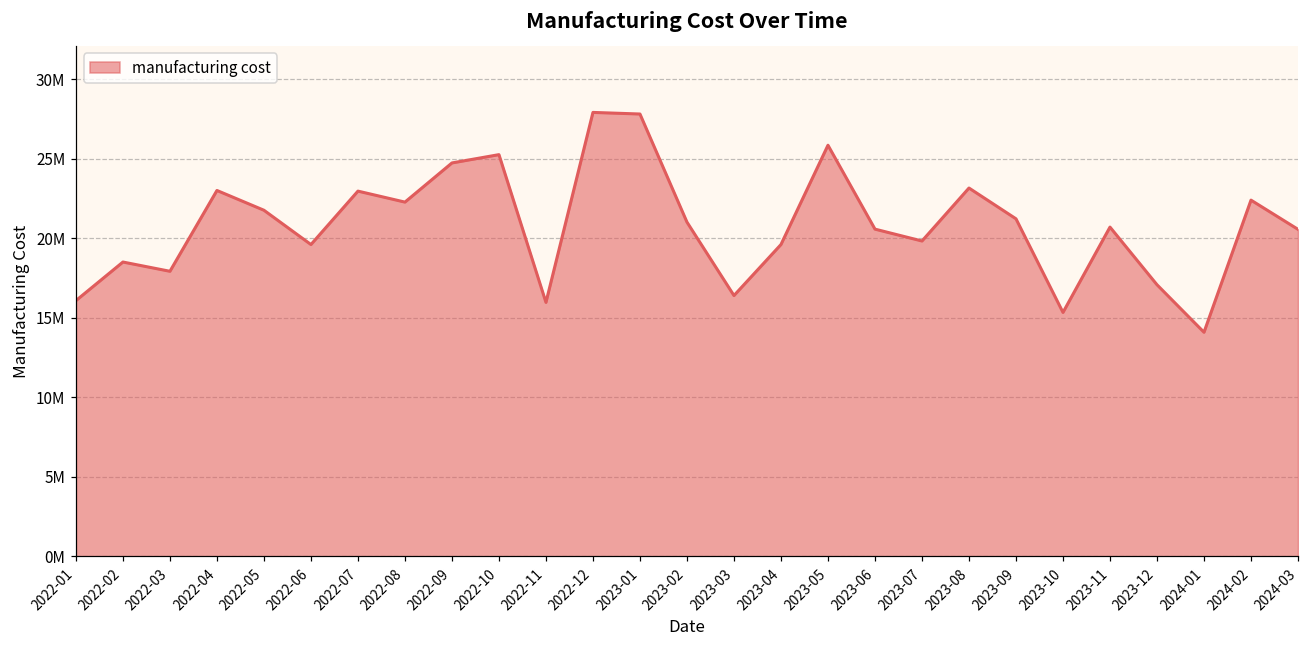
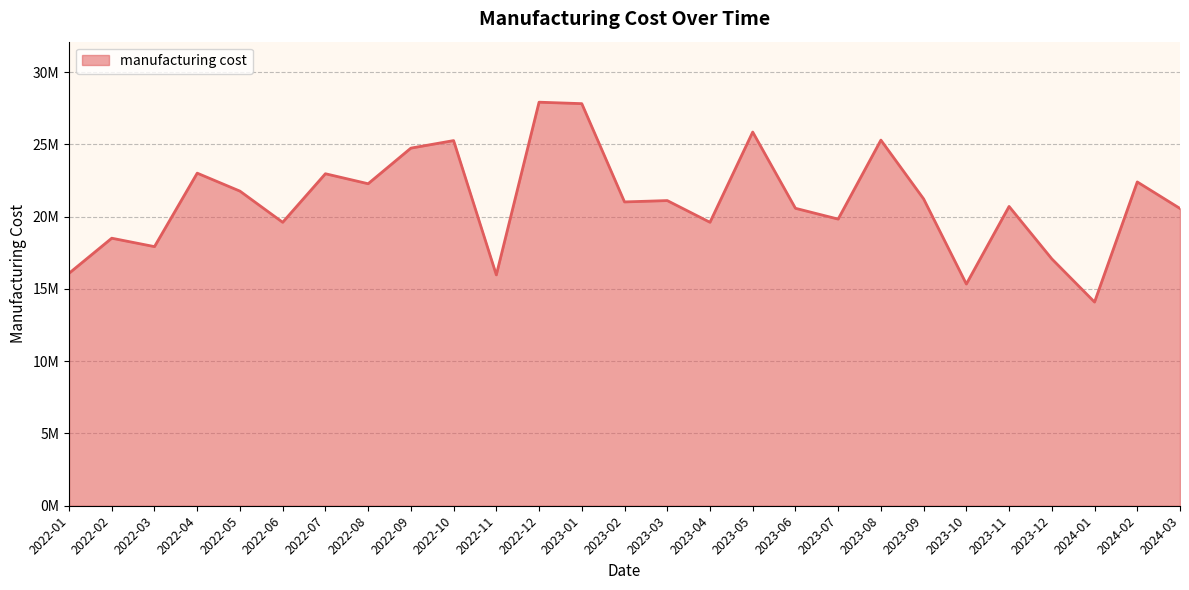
2023-03: 16400000 -> 21100000
2023-08: 23200000 -> 25300000
